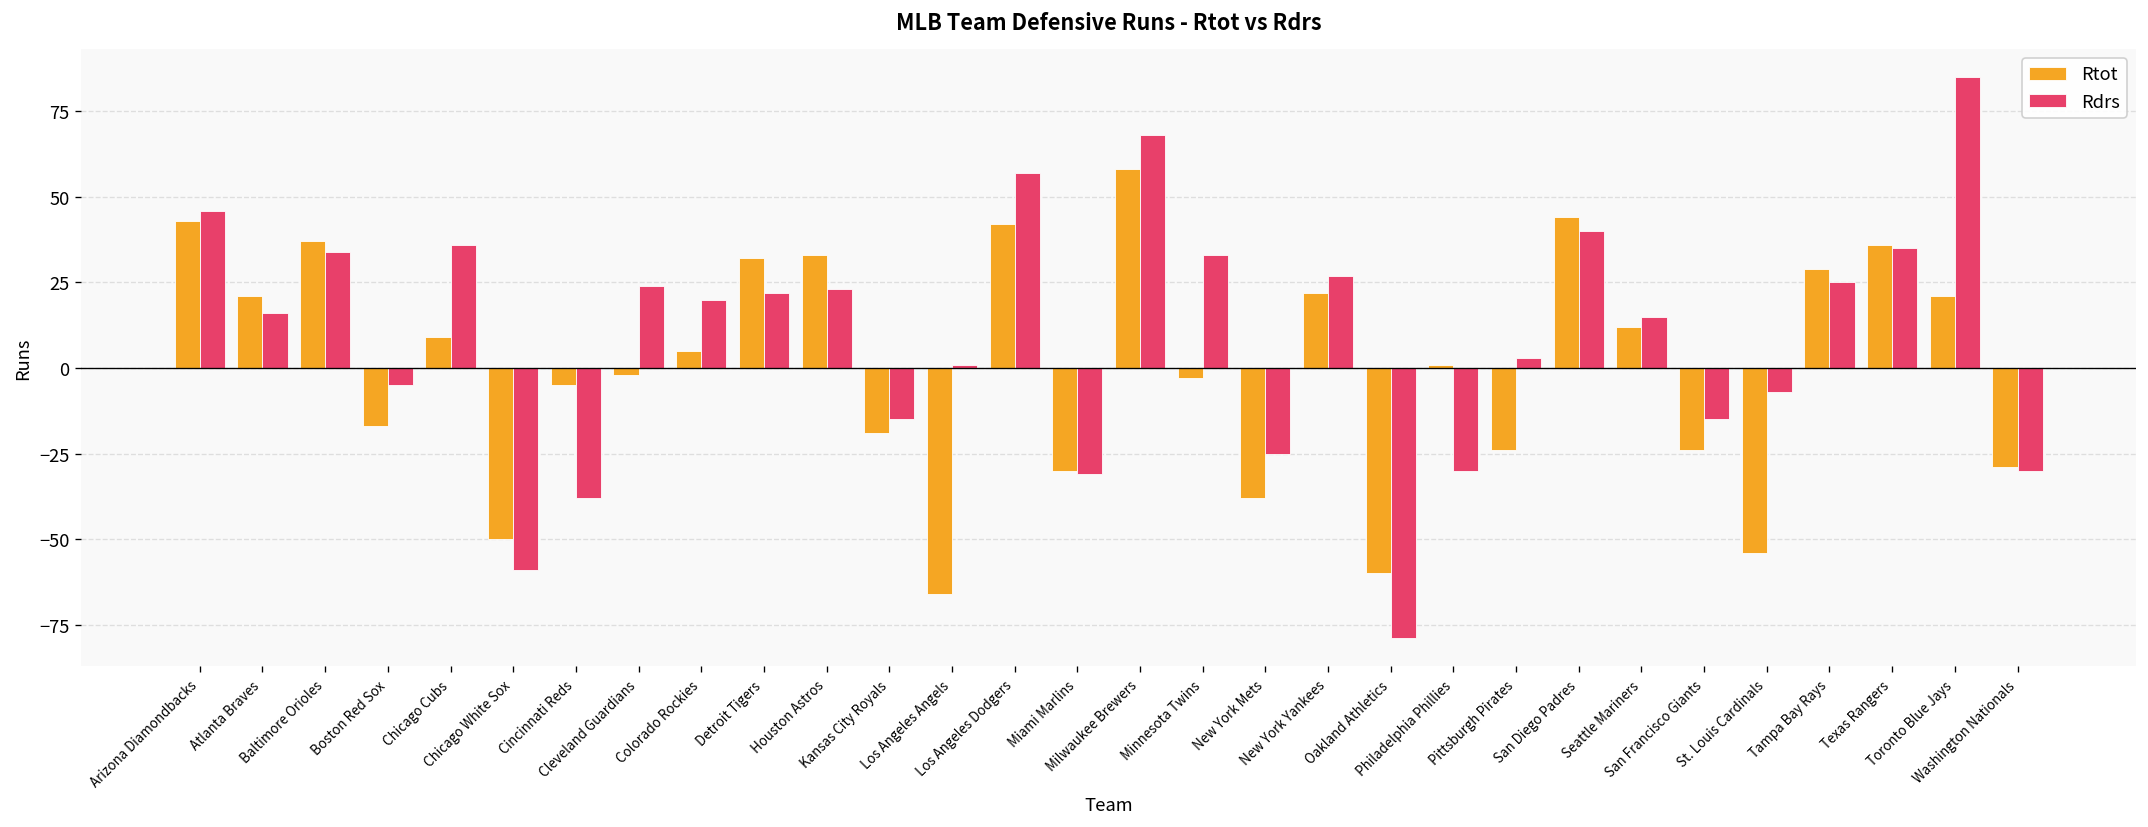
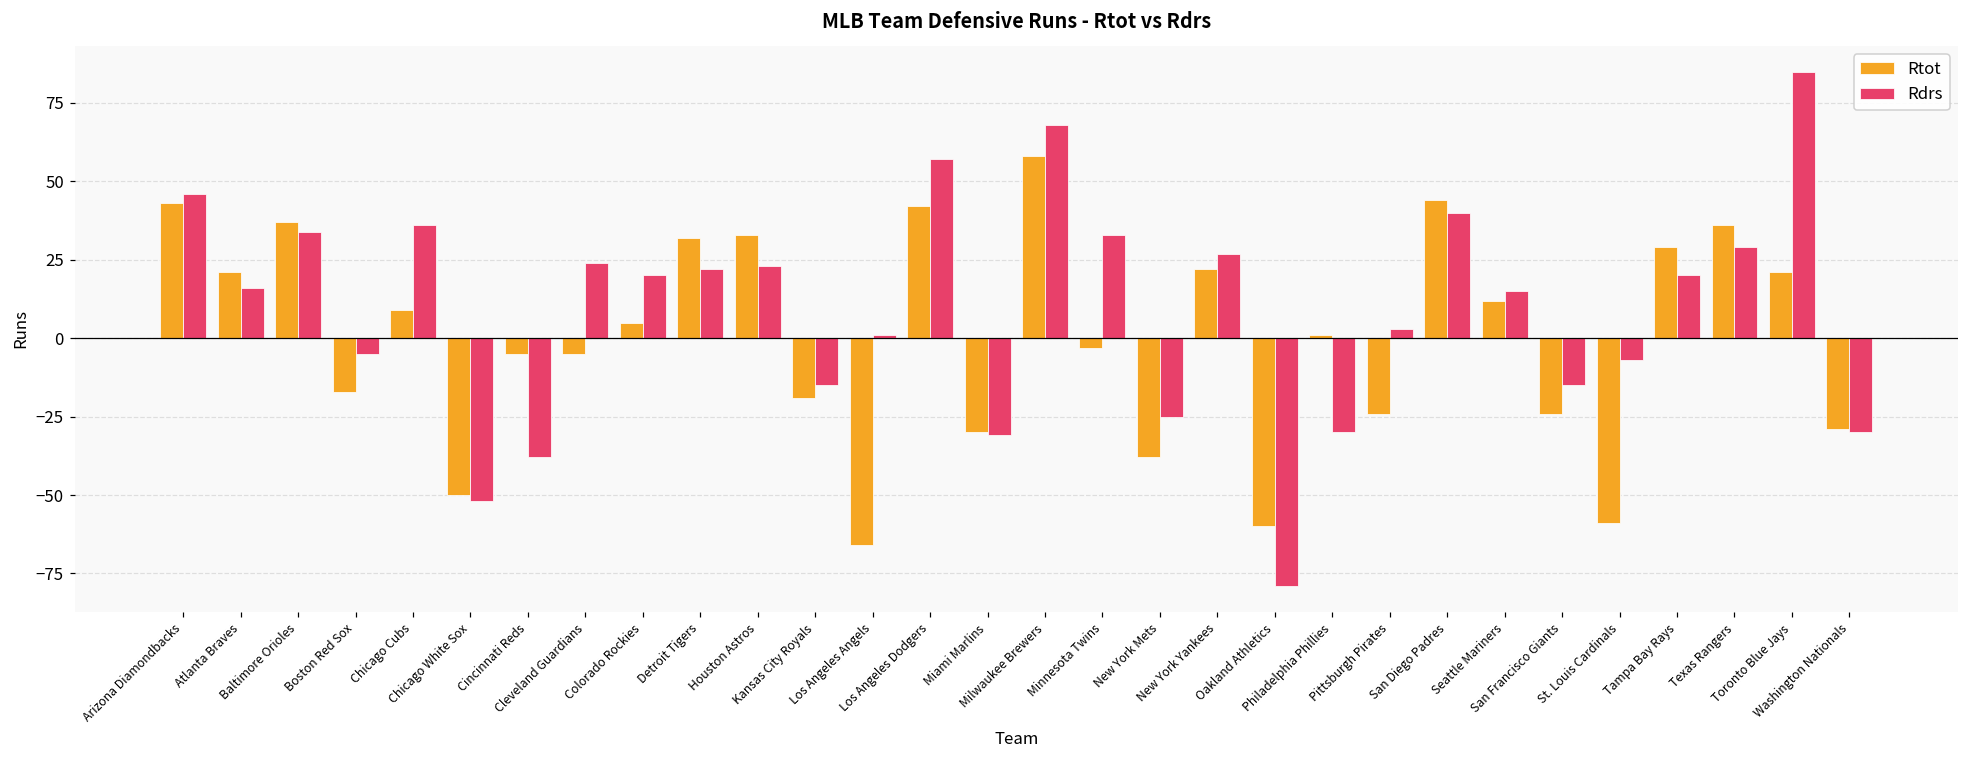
Rdrs, Chicago White Sox: -59 -> -52
Rtot, Cleveland Guardians: -2 -> -5
Rtot, St. Louis Cardinals: -54 -> -59
Rdrs, Tampa Bay Rays: 25 -> 20
Rdrs, Texas Rangers: 35 -> 29
